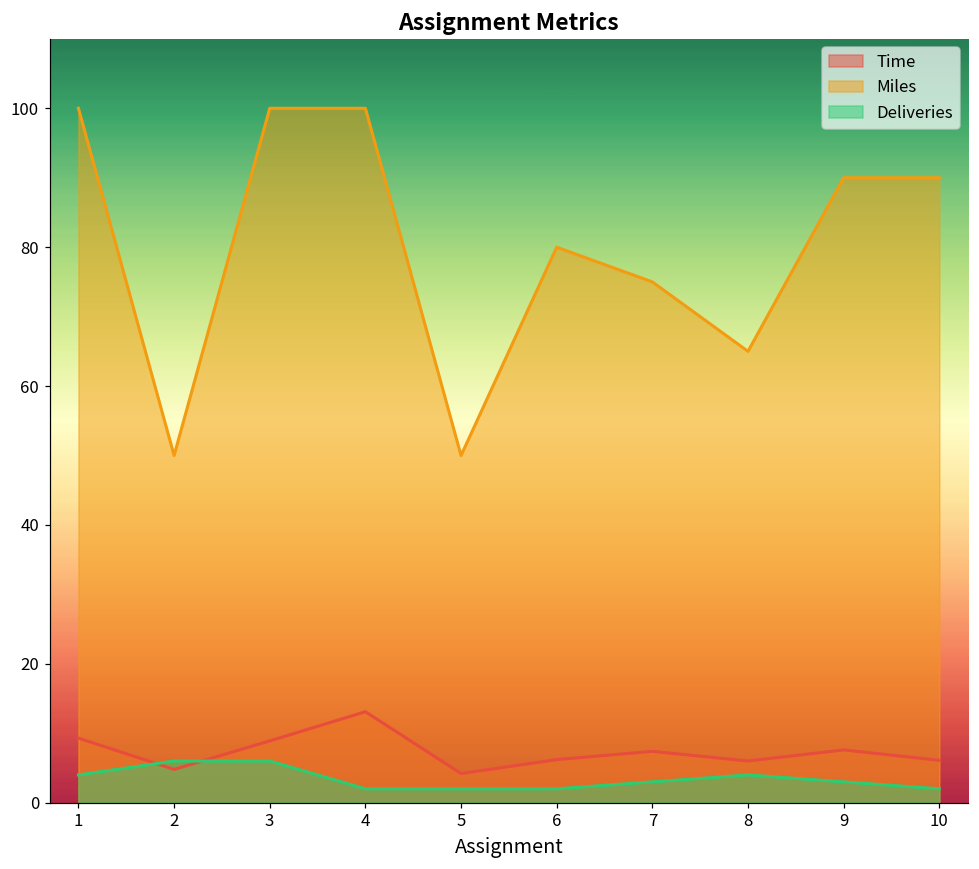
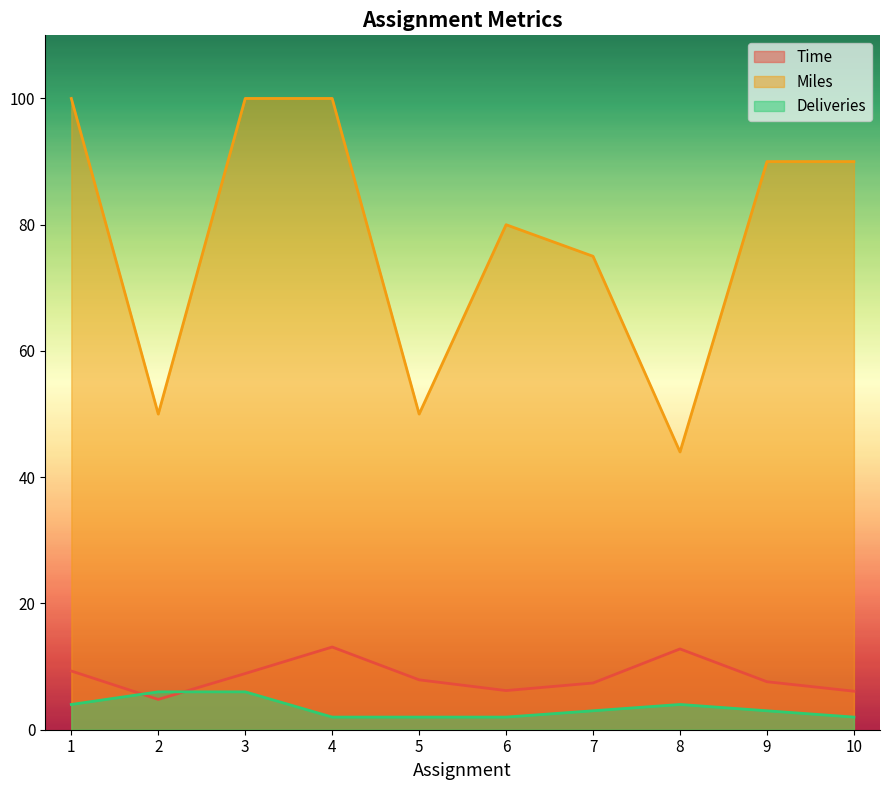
Time, 5: 4 -> 8
Time, 8: 6 -> 13
Miles, 8: 65 -> 44
